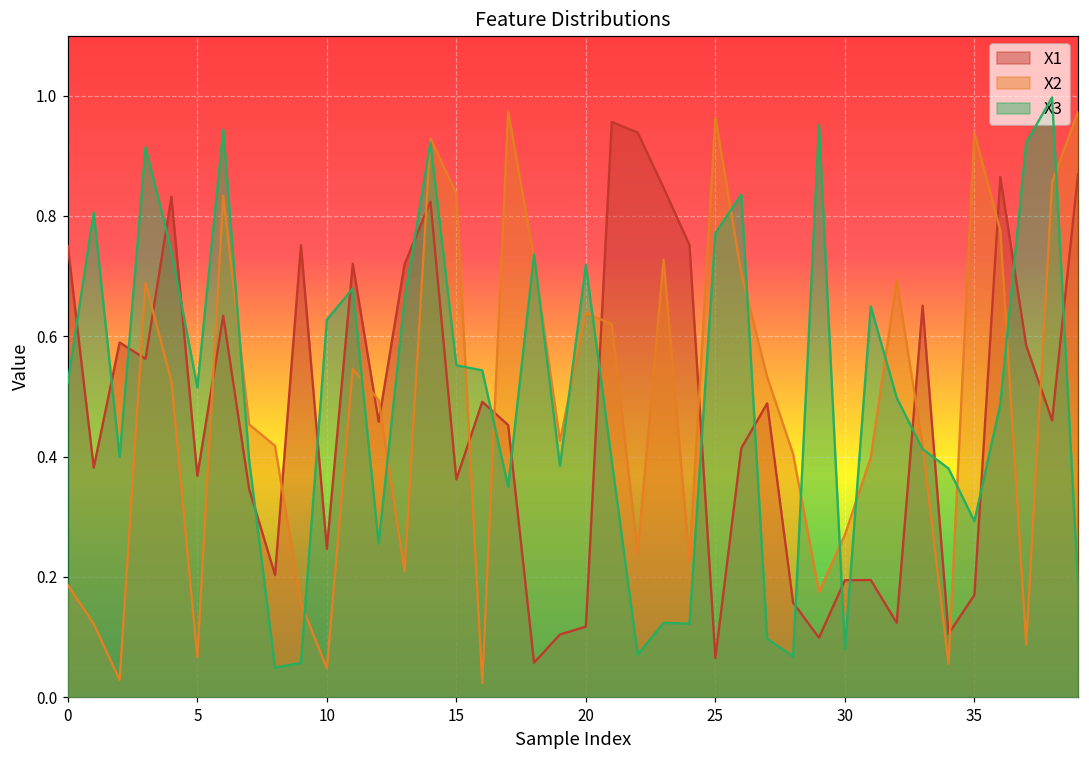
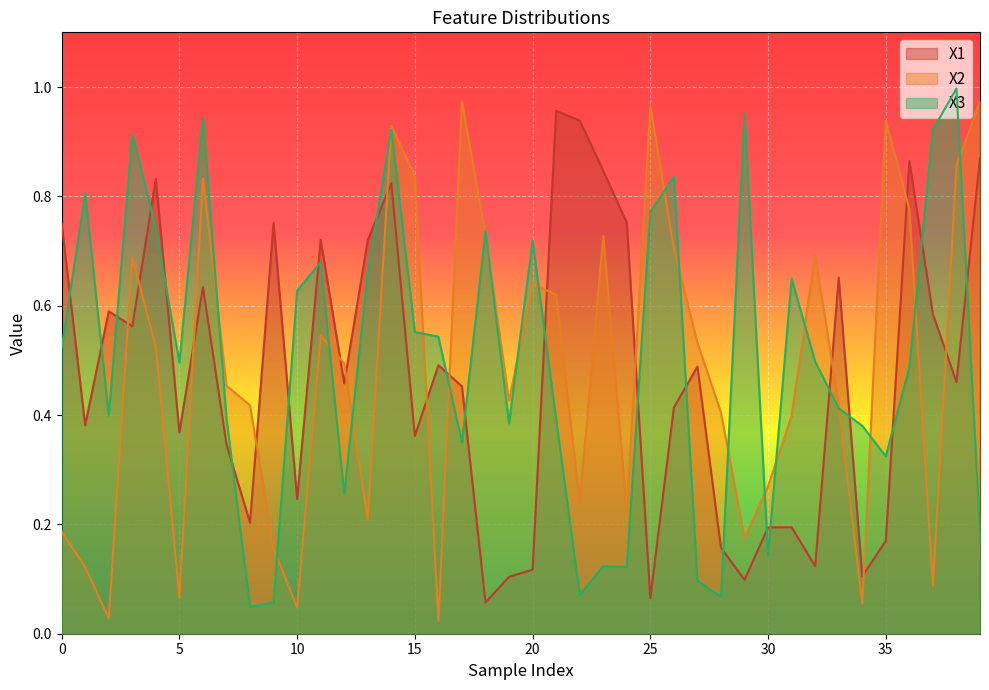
X3, 5: 0.52 -> 0.50
X3, 30: 0.08 -> 0.14
X3, 35: 0.29 -> 0.32
